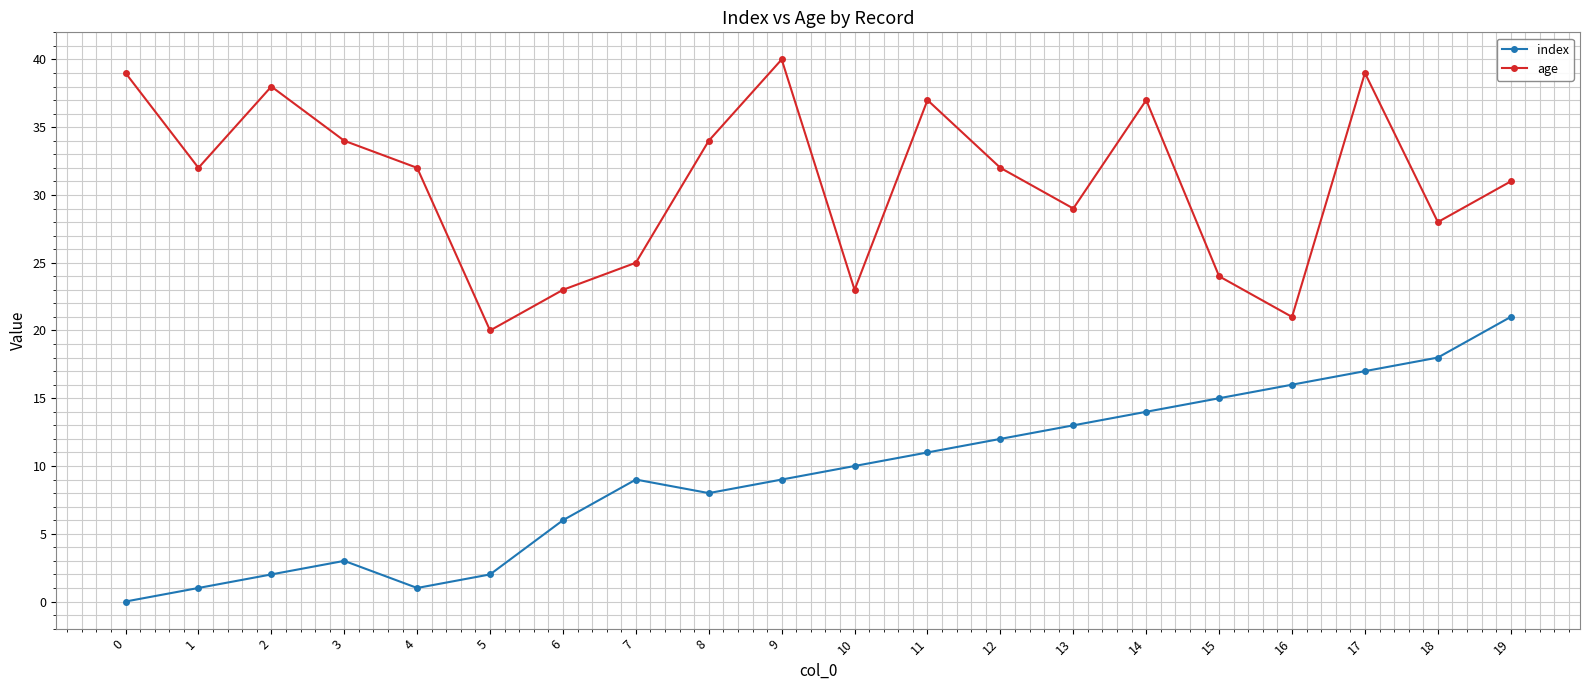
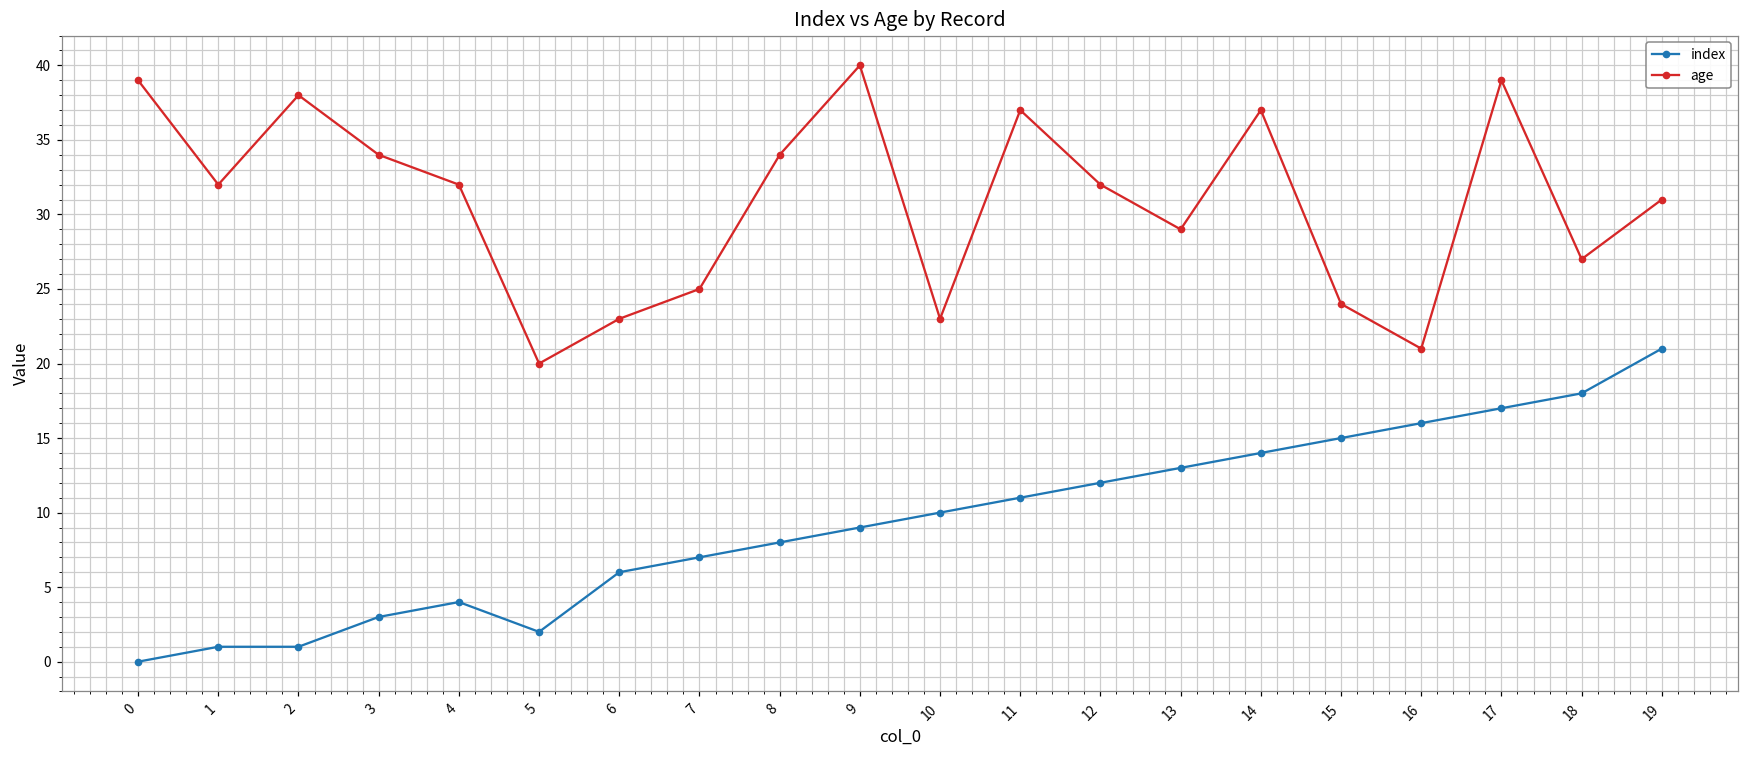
index, 2: 2 -> 1
index, 4: 1 -> 4
index, 7: 9 -> 7
age, 18: 28 -> 27
